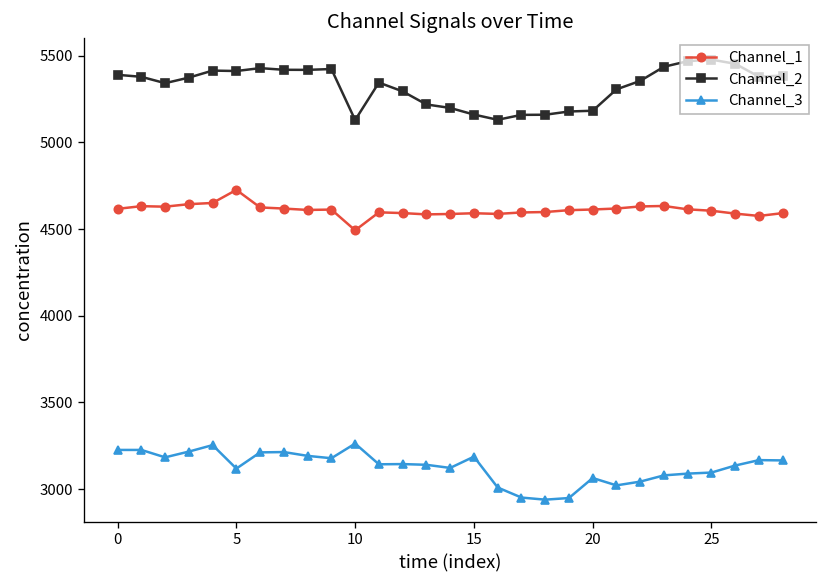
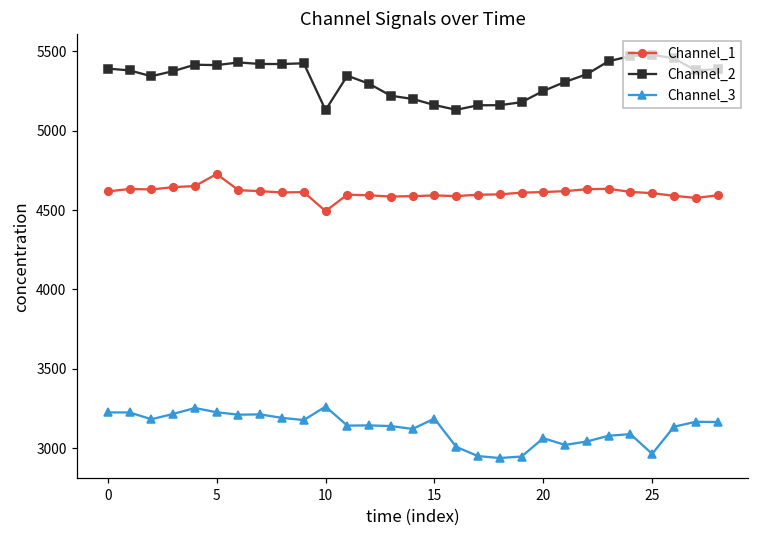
Channel_3, 5: 3120 -> 3230
Channel_2, 20: 5180 -> 5250
Channel_3, 25: 3100 -> 2960
